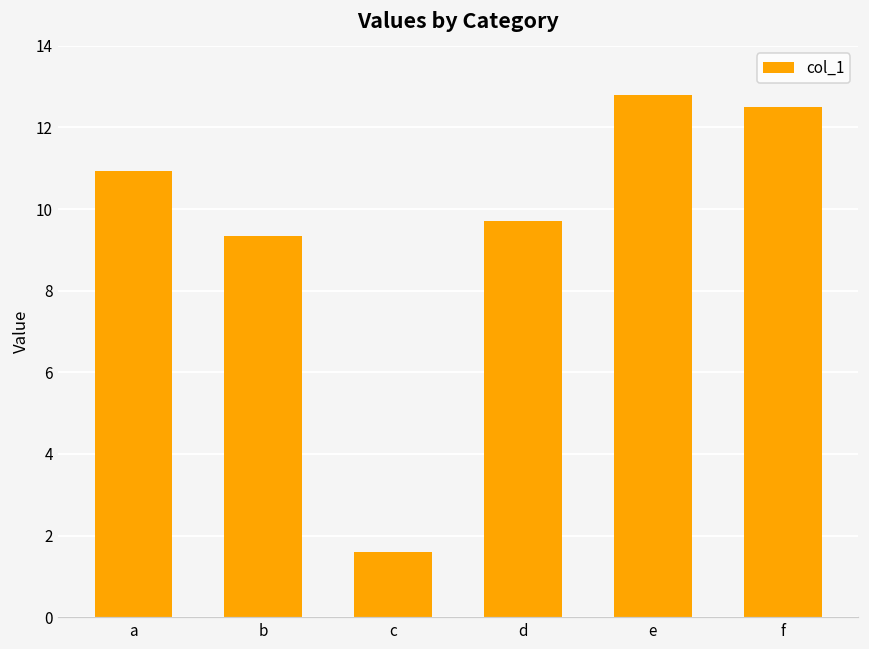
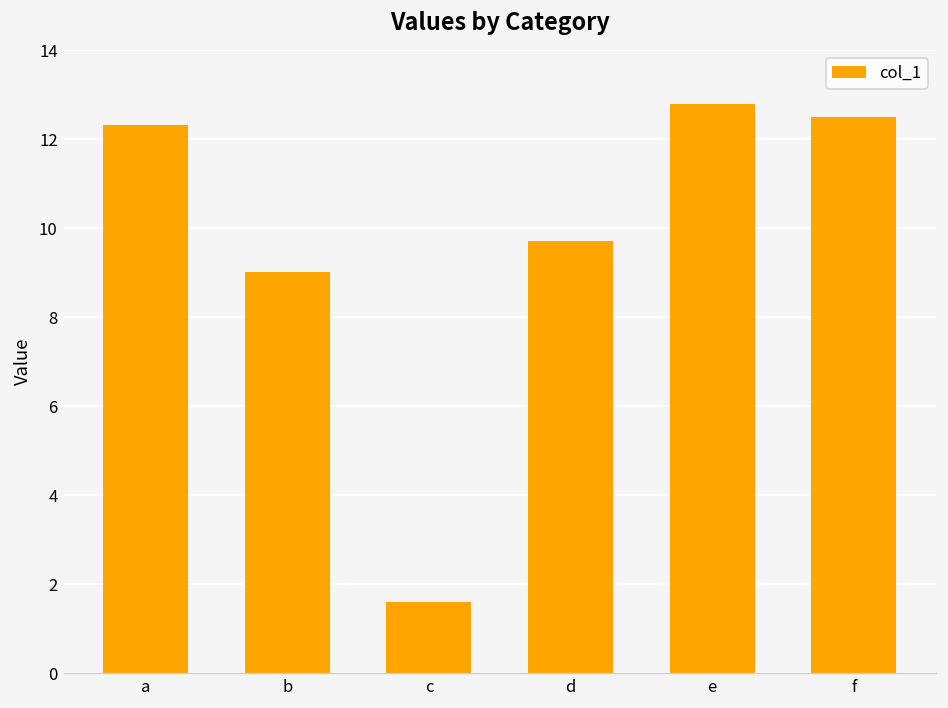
a: 10.9 -> 12.3
b: 9.3 -> 9.0
